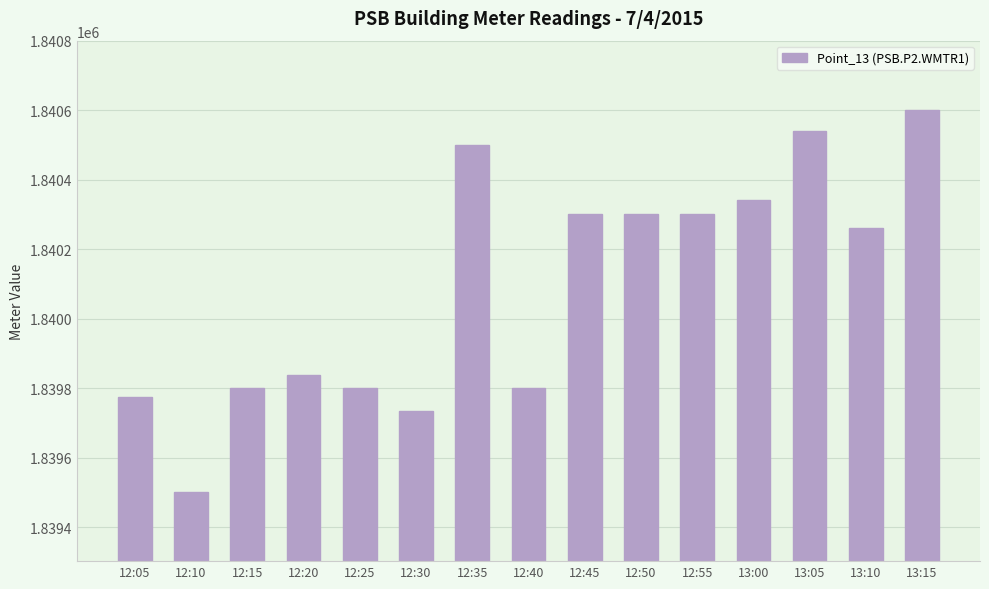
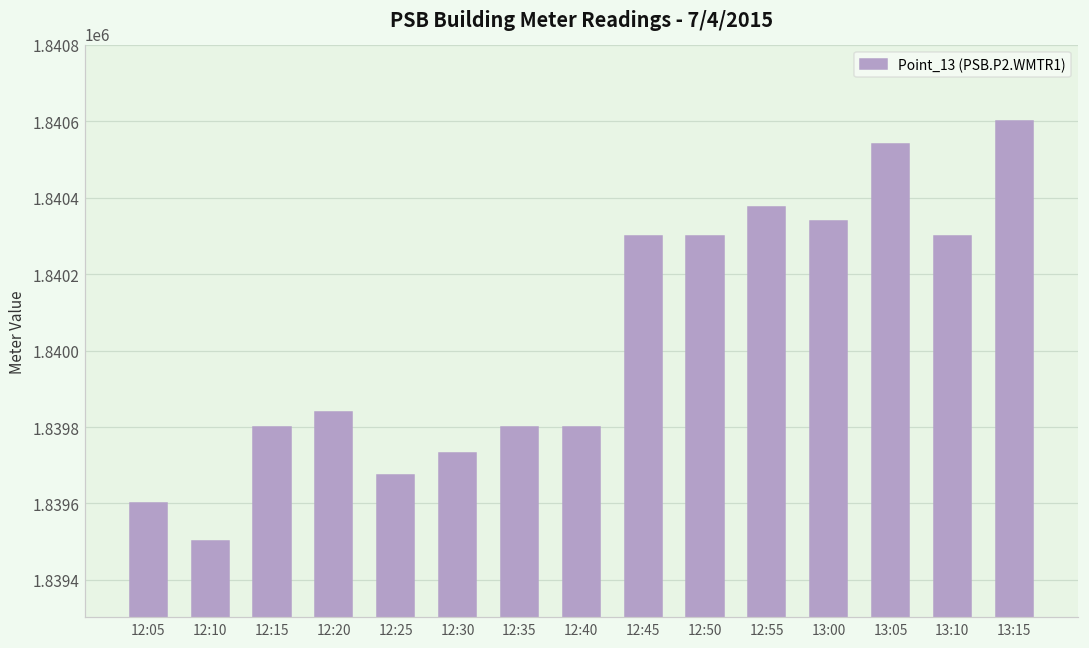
12:05: 1839780 -> 1839600
12:25: 1839800 -> 1839670
12:35: 1840500 -> 1839800
12:55: 1840300 -> 1840380
13:10: 1840260 -> 1840300
